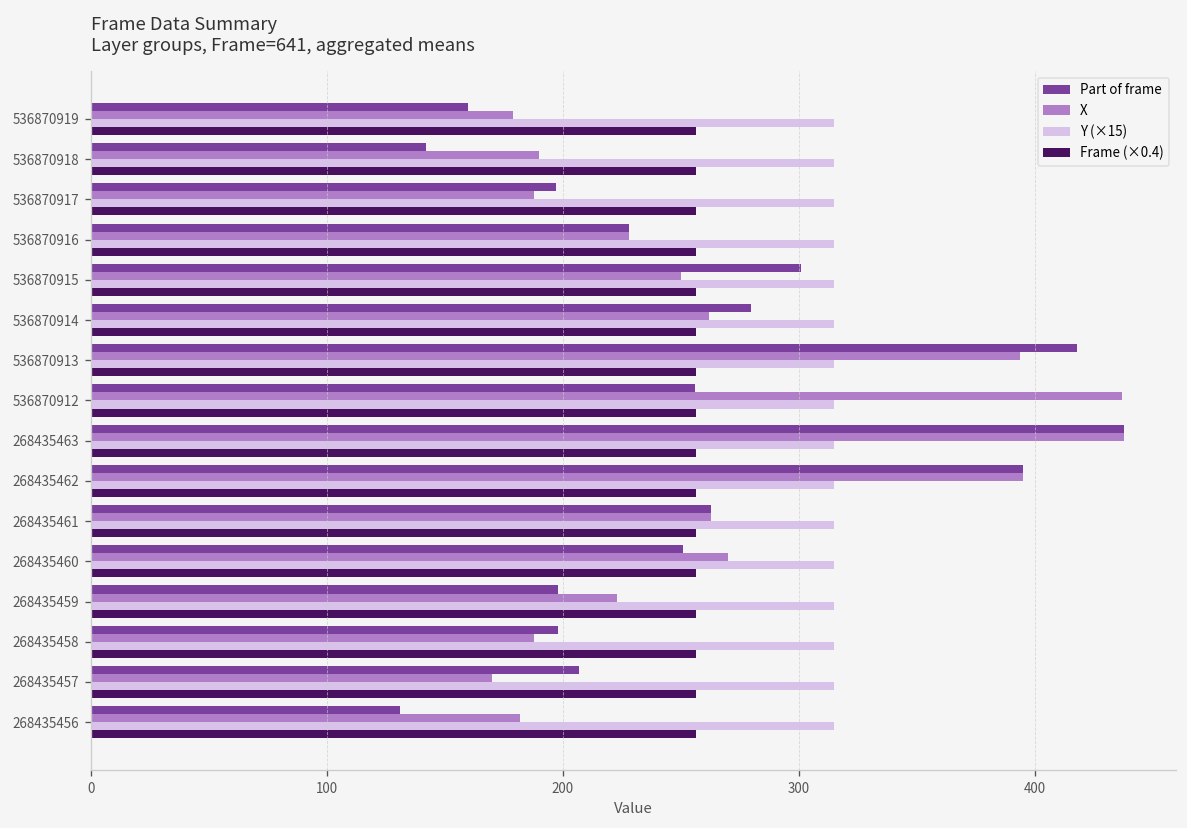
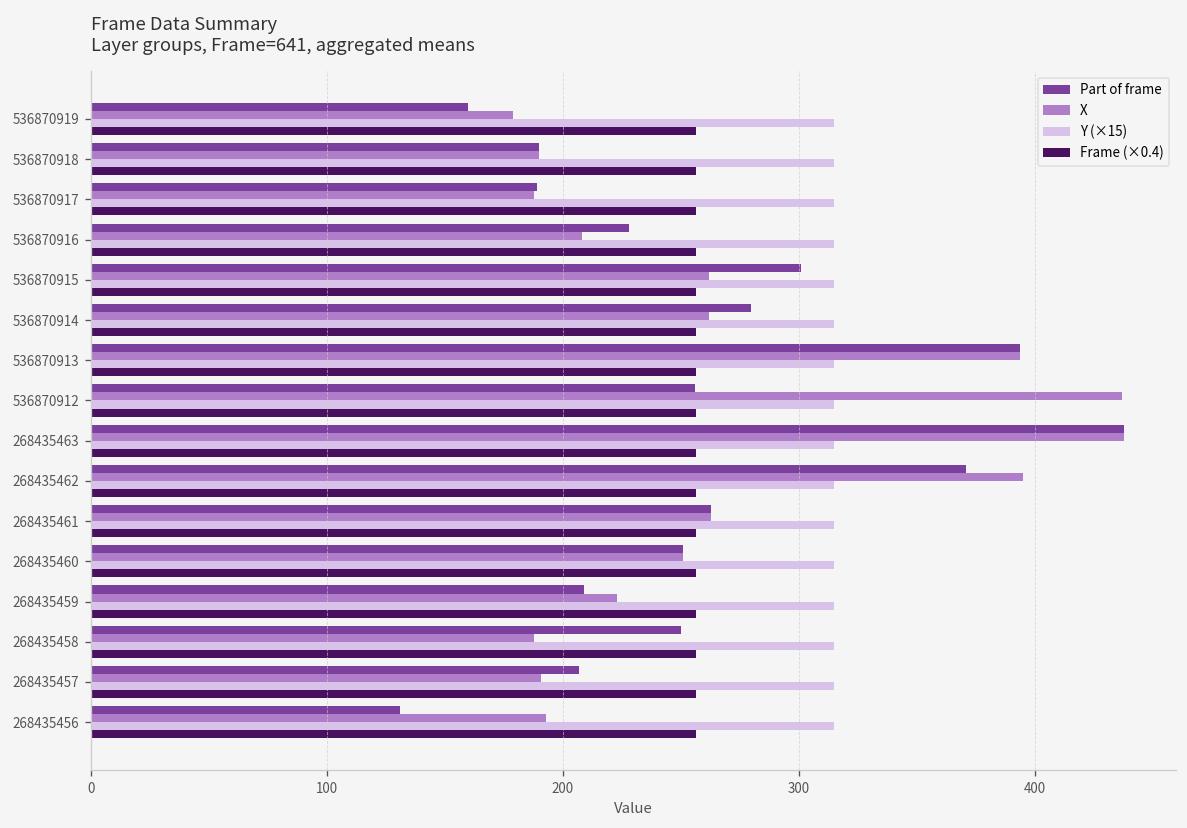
Part of frame, 536870918: 142 -> 190
Part of frame, 536870917: 197 -> 189
X, 536870916: 228 -> 208
X, 536870915: 250 -> 262
Part of frame, 536870913: 418 -> 394
Part of frame, 268435462: 395 -> 371
X, 268435460: 270 -> 251
Part of frame, 268435459: 198 -> 209
Part of frame, 268435458: 198 -> 250
X, 268435457: 170 -> 191
X, 268435456: 182 -> 193
